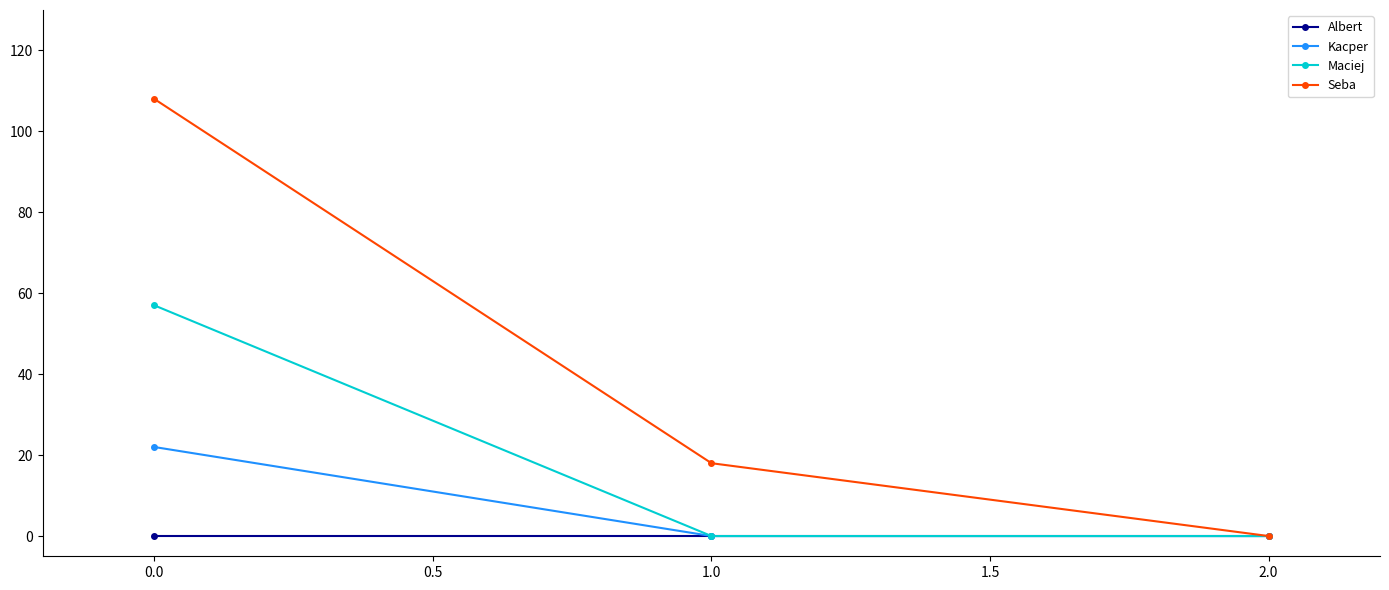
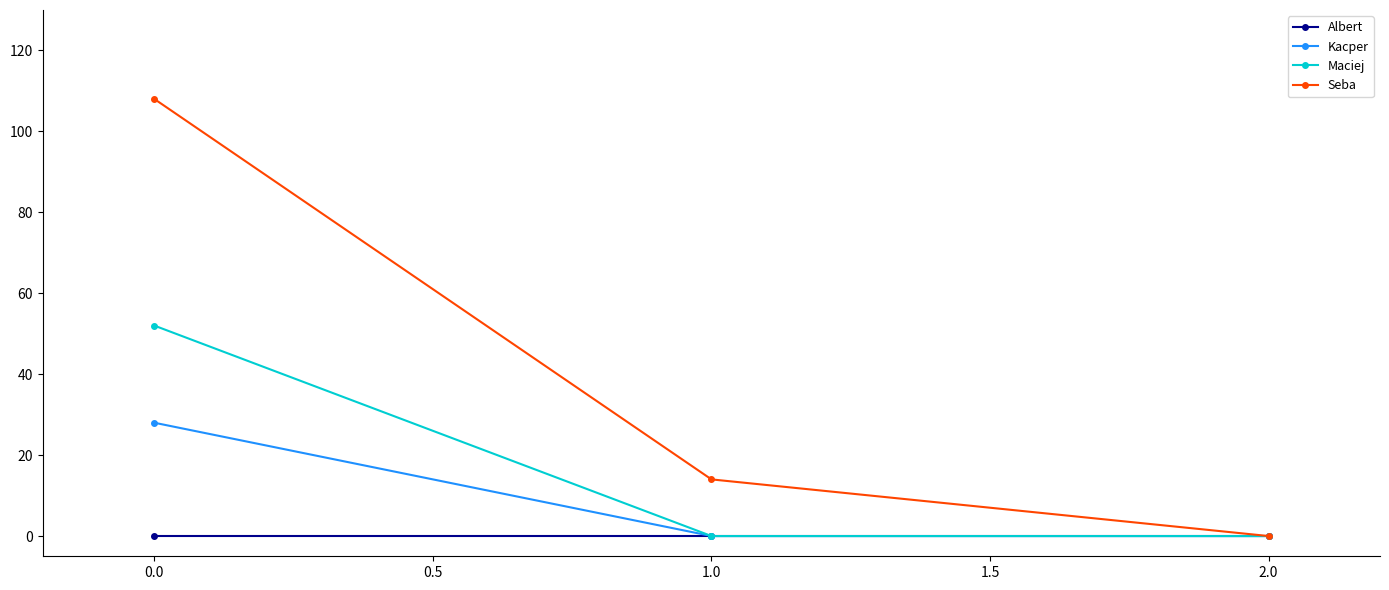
Kacper, 0.0: 22 -> 28
Maciej, 0.0: 57 -> 52
Seba, 1.0: 18 -> 14
